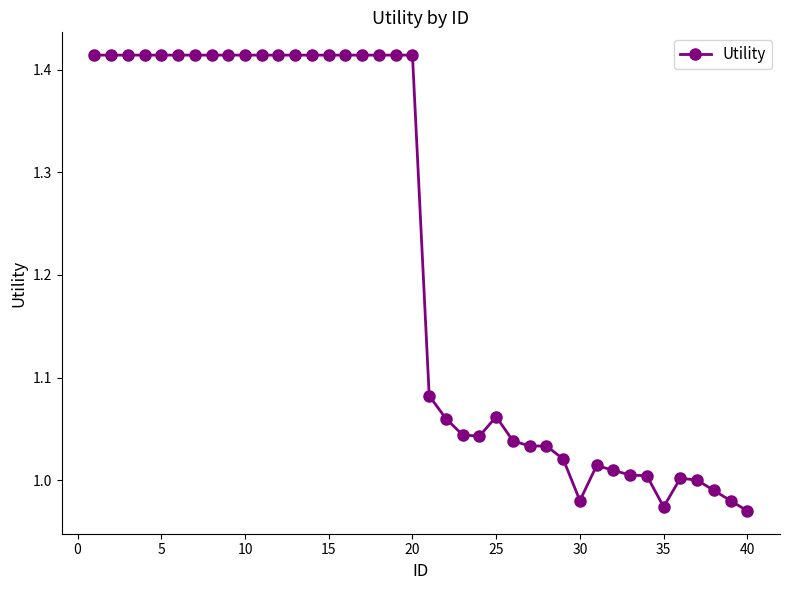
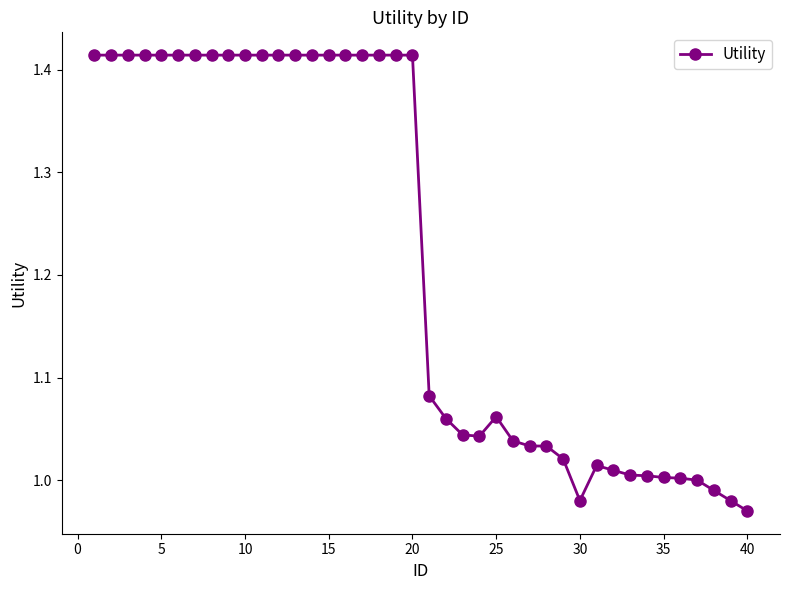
35: 0.974 -> 1.003
